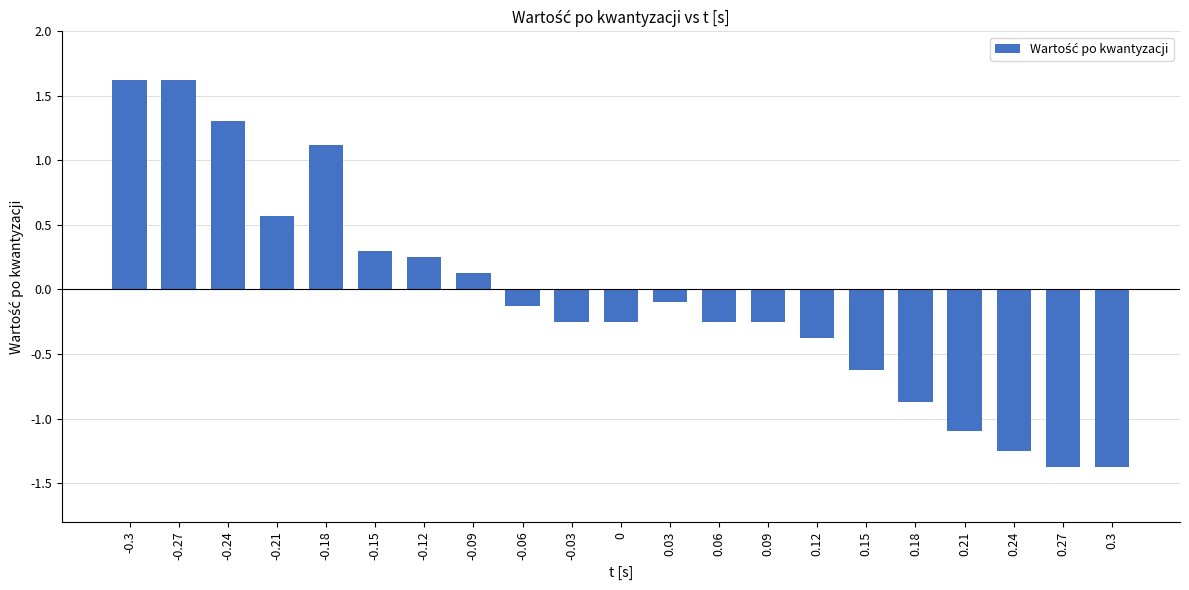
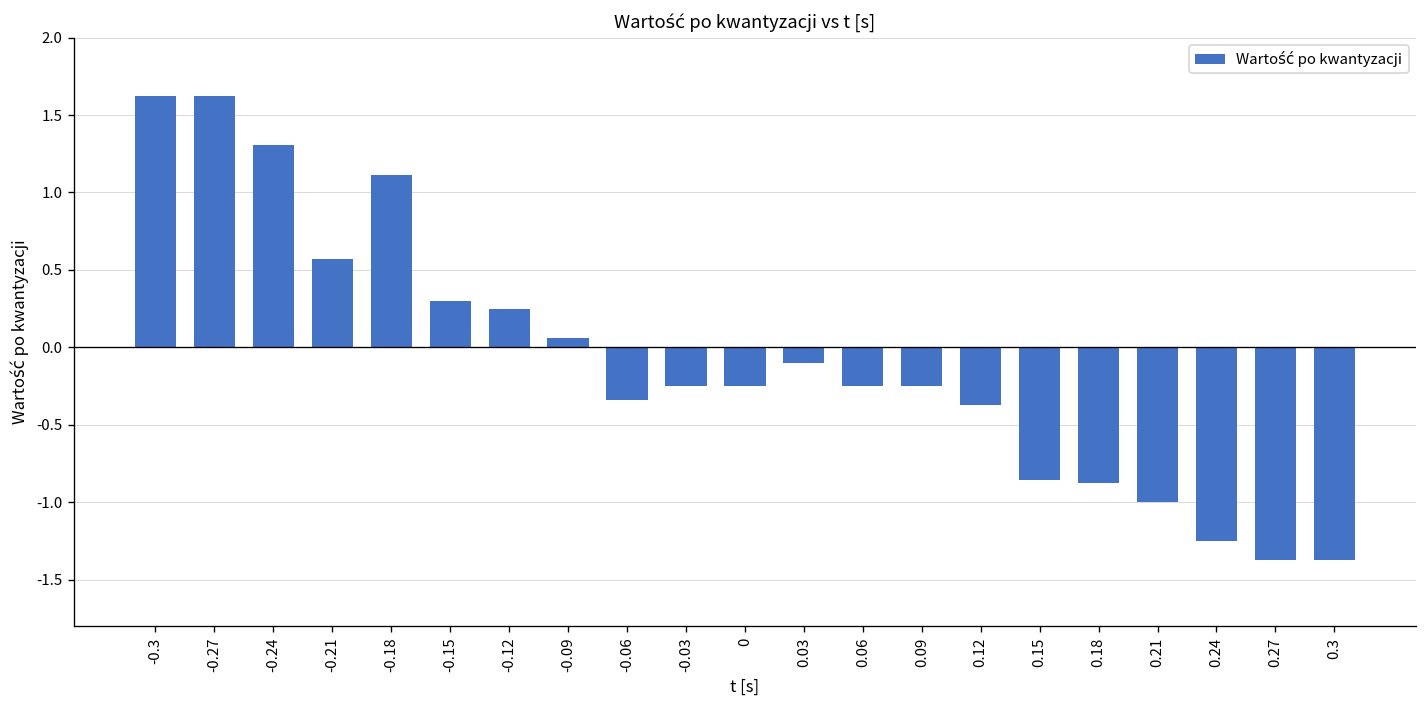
-0.09: 0.13 -> 0.06
-0.06: -0.13 -> -0.34
0.15: -0.63 -> -0.86
0.21: -1.1 -> -1.0
